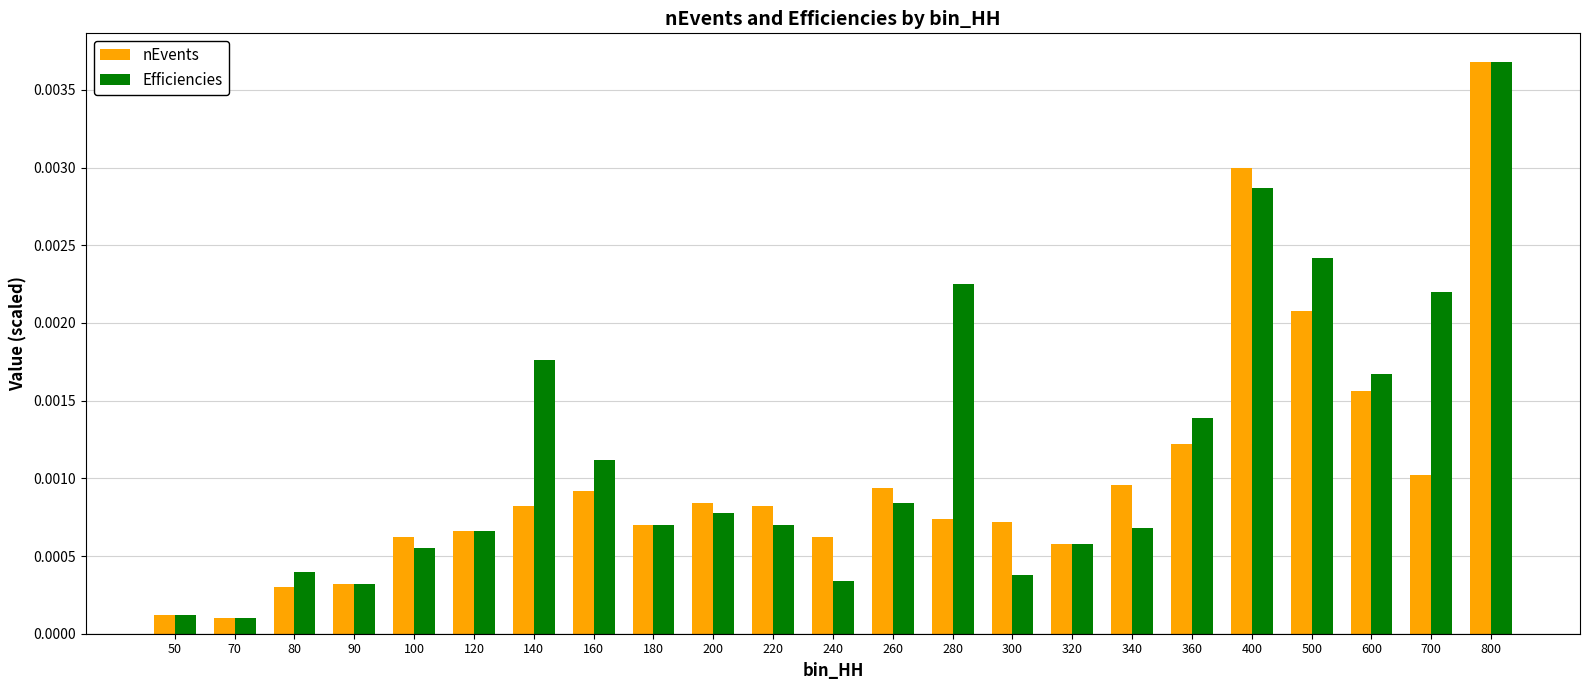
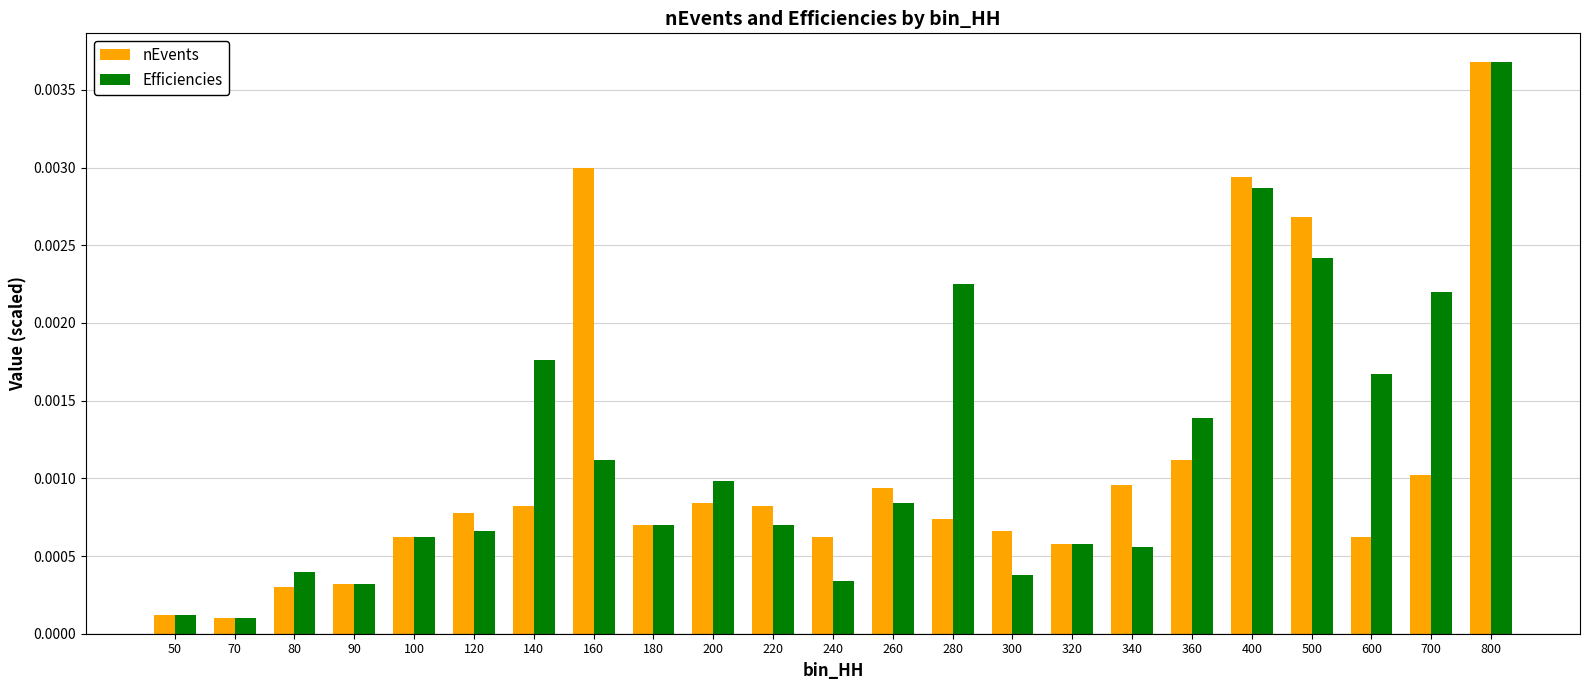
Efficiencies, 100: 0.00055 -> 0.00062
nEvents, 120: 0.00066 -> 0.00078
nEvents, 160: 0.00092 -> 0.00300
Efficiencies, 200: 0.00078 -> 0.00098
nEvents, 300: 0.00072 -> 0.00066
Efficiencies, 340: 0.00068 -> 0.00056
nEvents, 360: 0.00122 -> 0.00112
nEvents, 400: 0.00300 -> 0.00294
nEvents, 500: 0.00208 -> 0.00268
nEvents, 600: 0.00156 -> 0.00062
